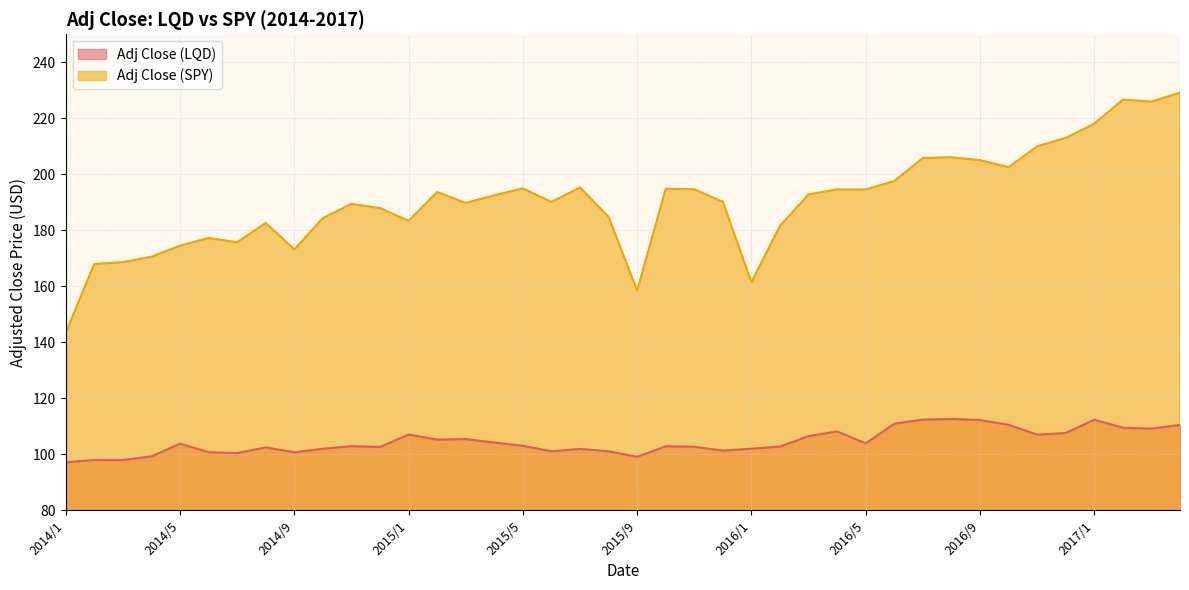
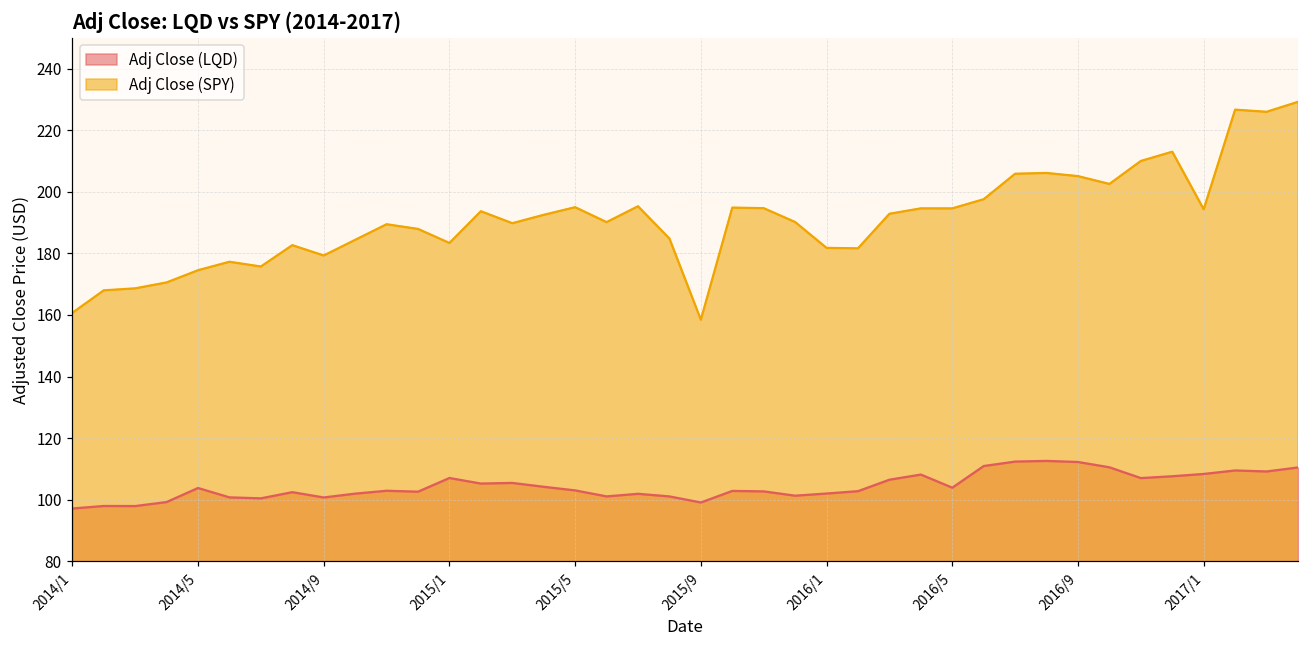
Adj Close (SPY), 2014/1: 143 -> 161
Adj Close (SPY), 2014/9: 173 -> 179
Adj Close (SPY), 2016/1: 161 -> 182
Adj Close (LQD), 2017/1: 112 -> 108
Adj Close (SPY), 2017/1: 218 -> 194
